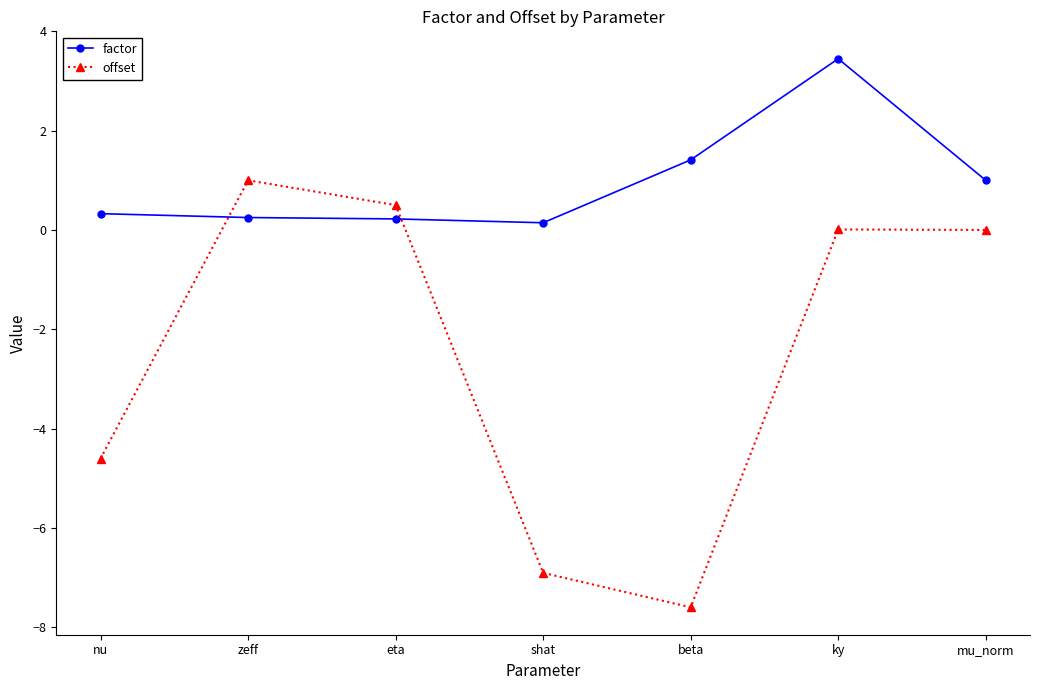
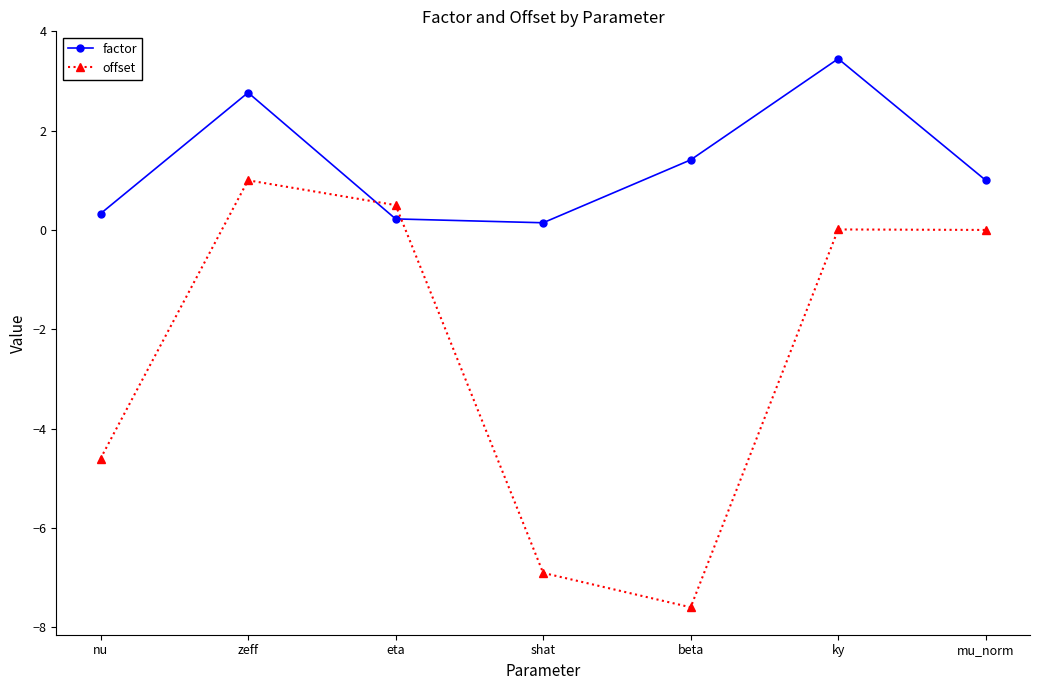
factor, zeff: 0.3 -> 2.8
